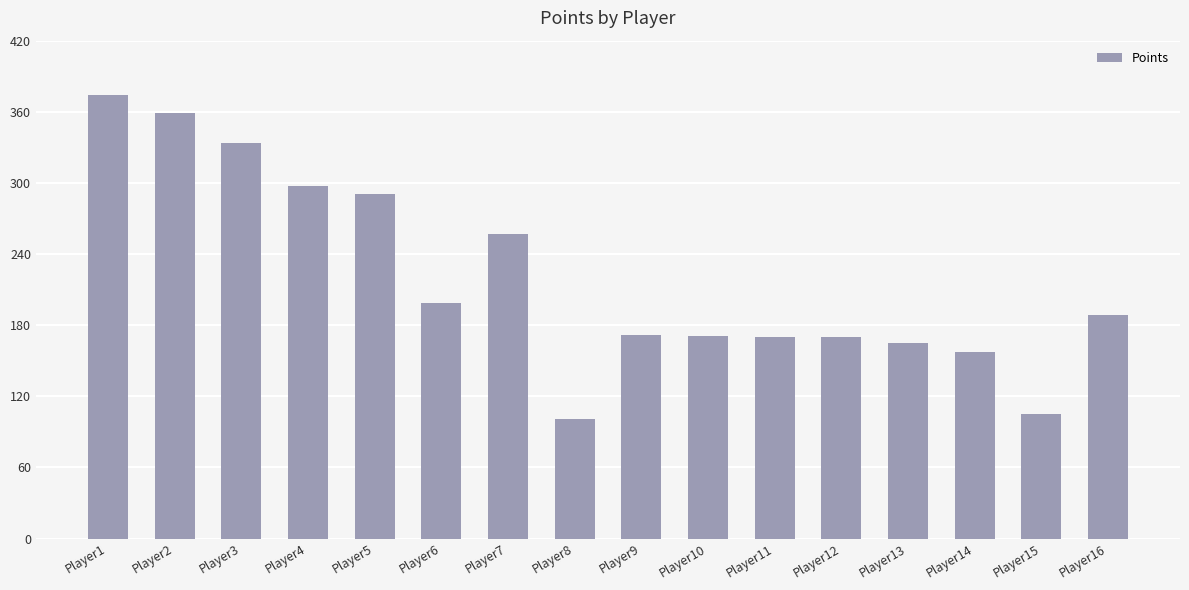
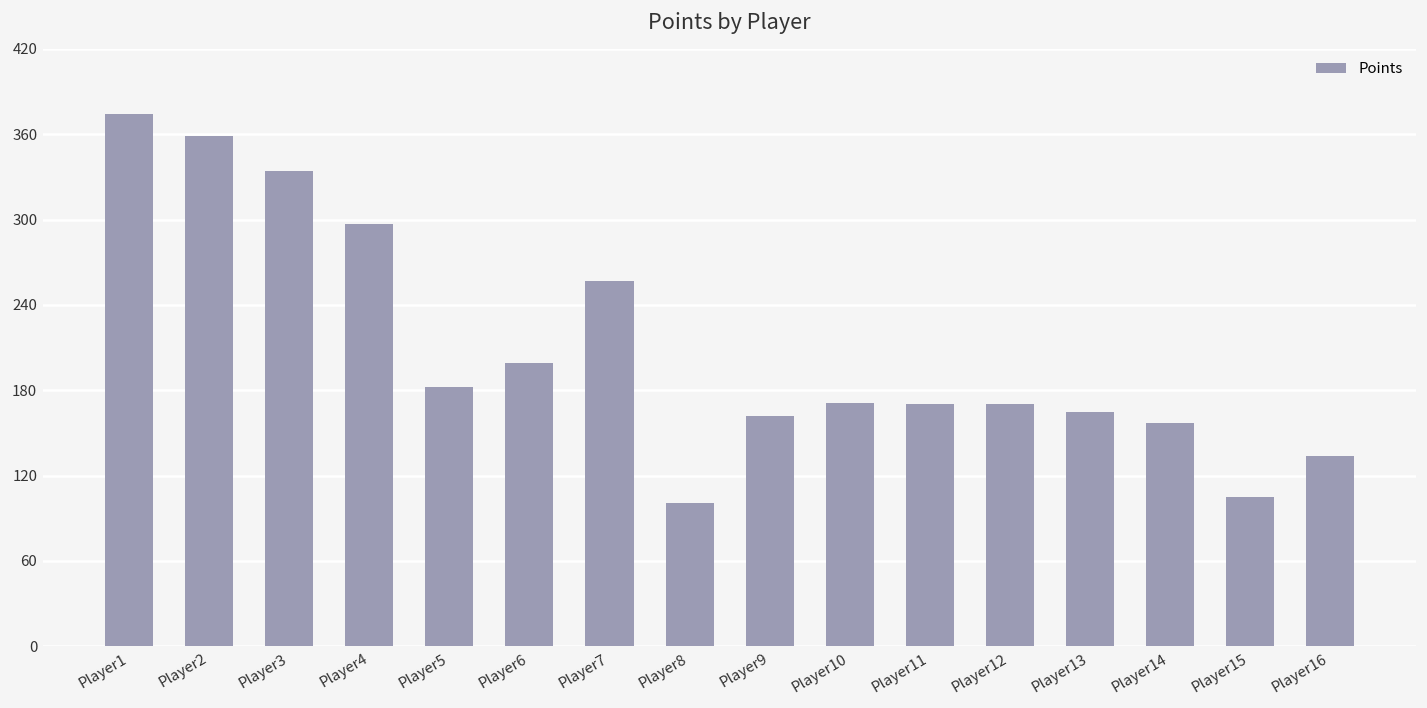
Player5: 291 -> 182
Player9: 172 -> 162
Player16: 189 -> 134
